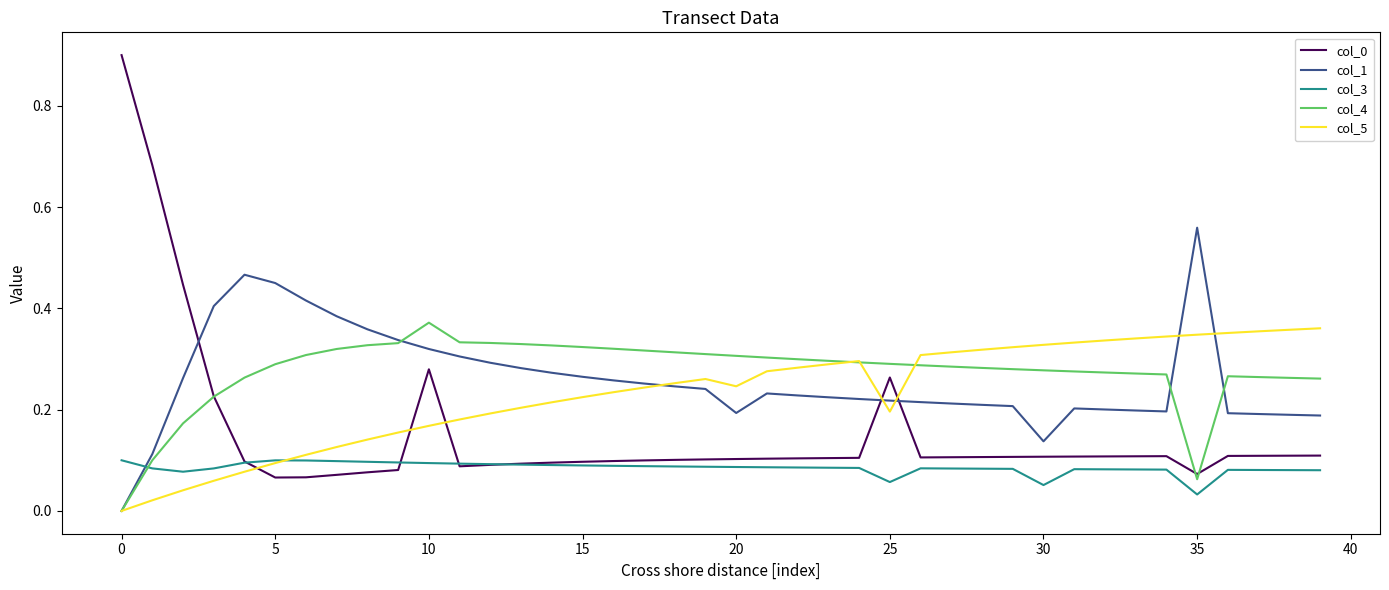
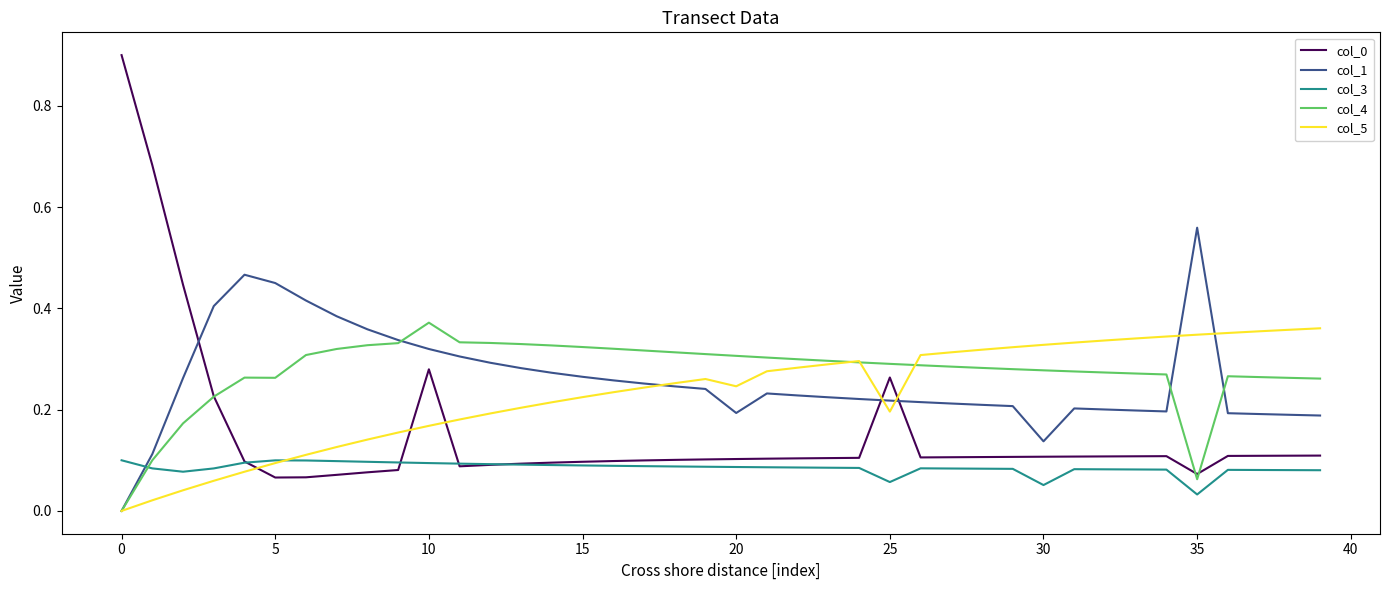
col_4, 5: 0.29 -> 0.26
